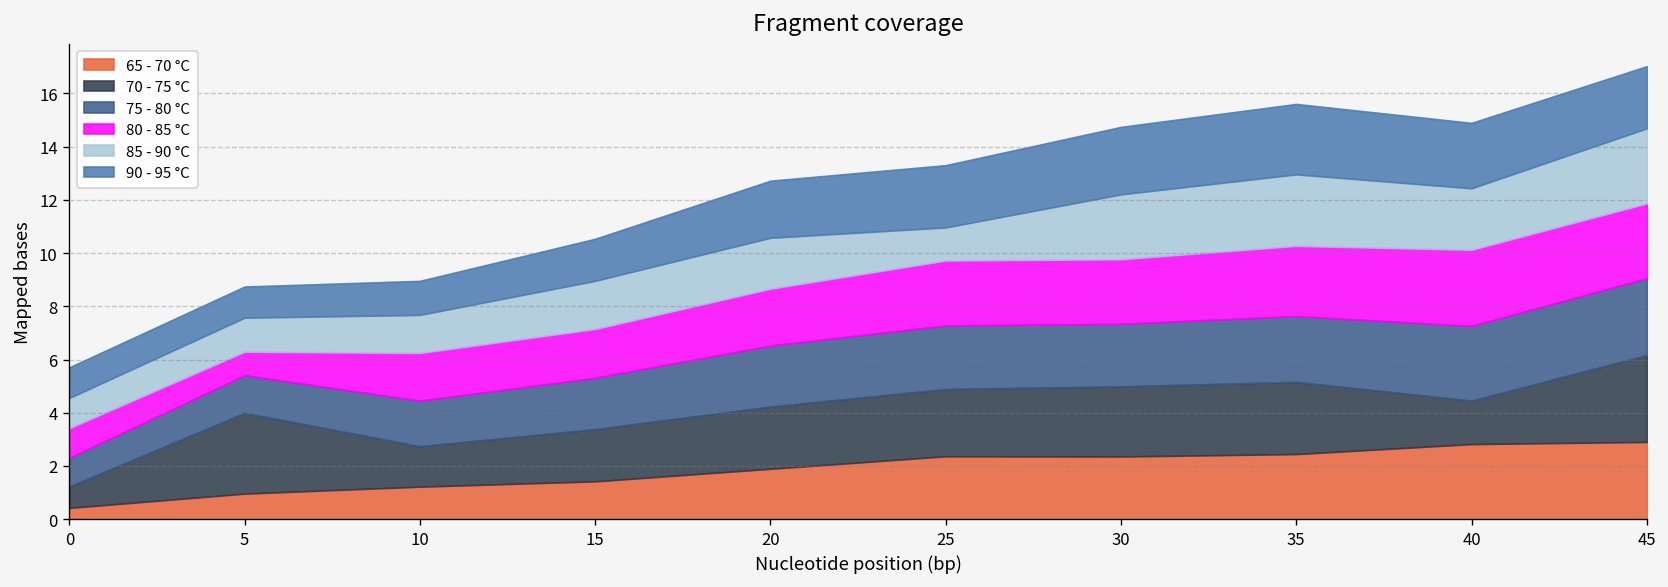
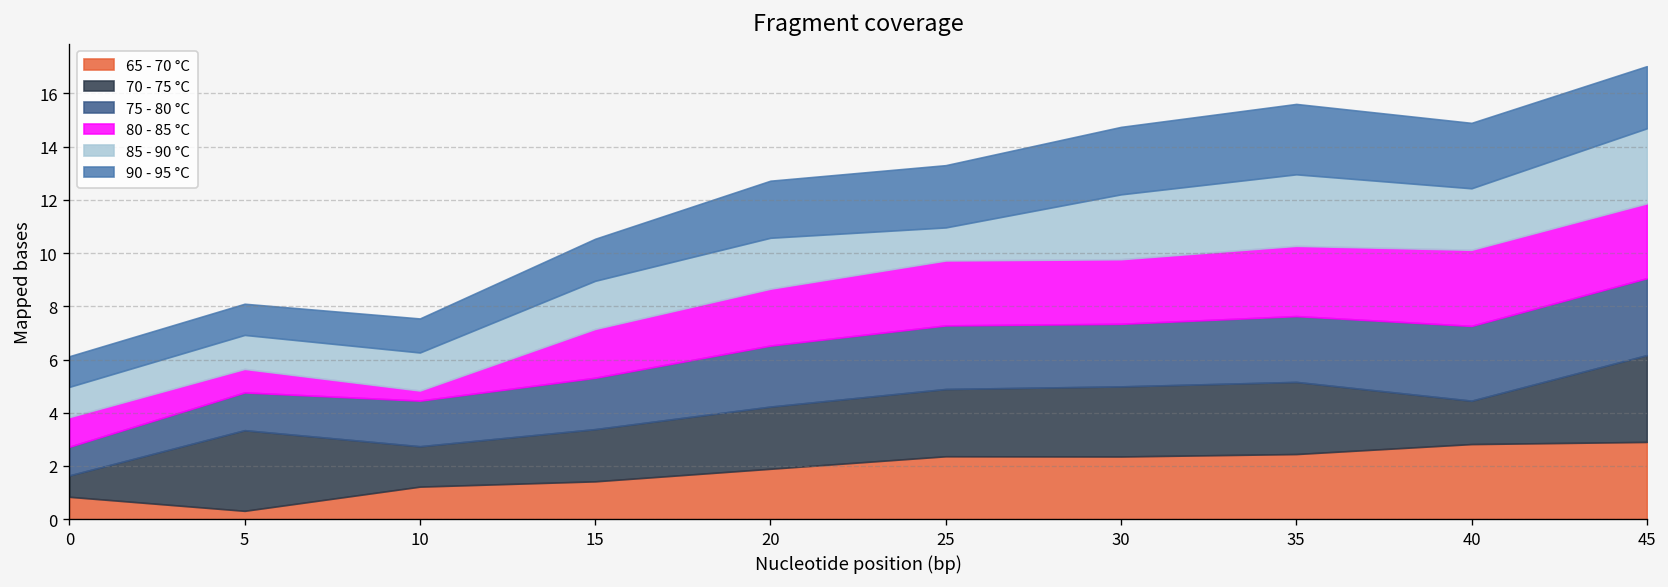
65 - 70 °C, 0: 0.4 -> 0.8
65 - 70 °C, 5: 1.0 -> 0.3
80 - 85 °C, 10: 1.8 -> 0.4
